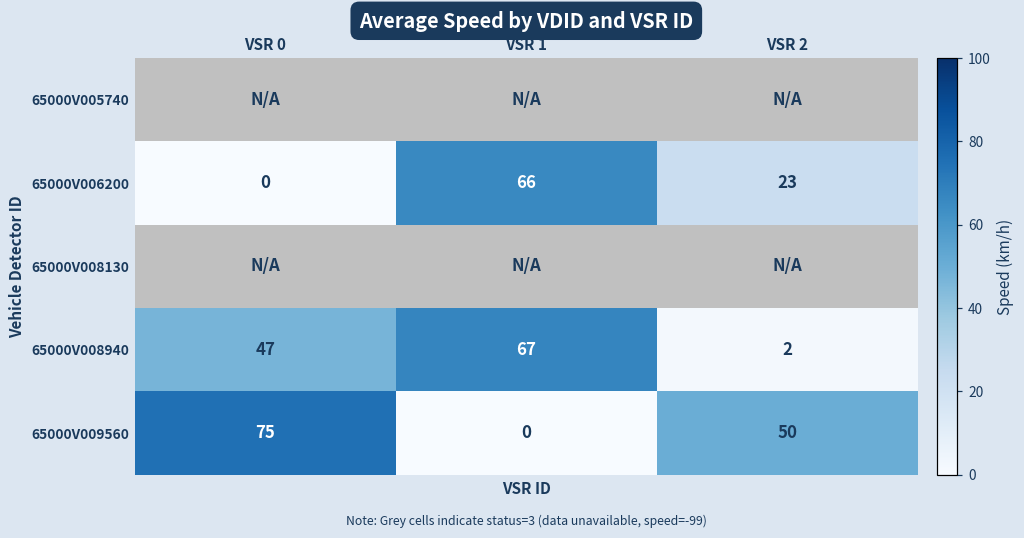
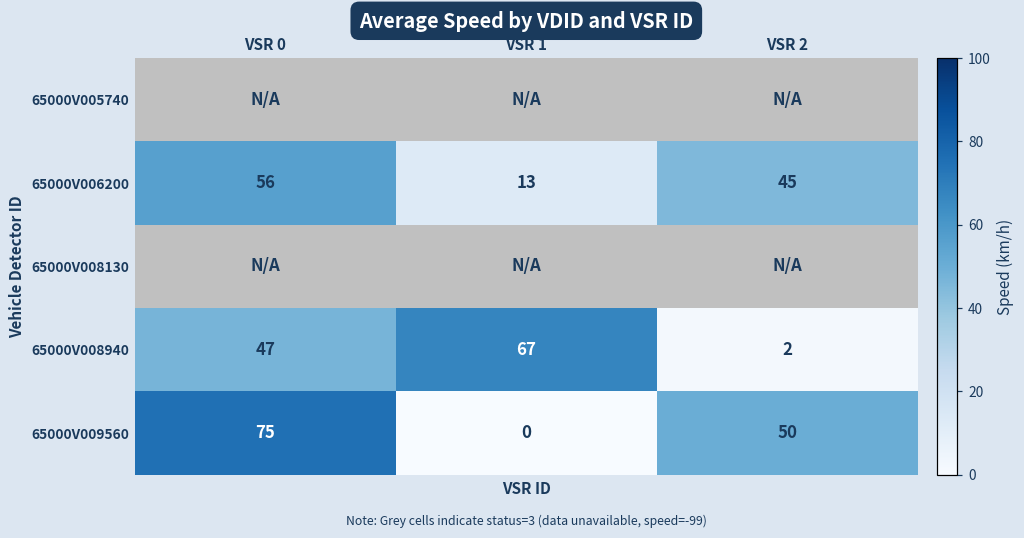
65000V006200, VSR 0: 0 -> 56
65000V006200, VSR 1: 66 -> 13
65000V006200, VSR 2: 23 -> 45
